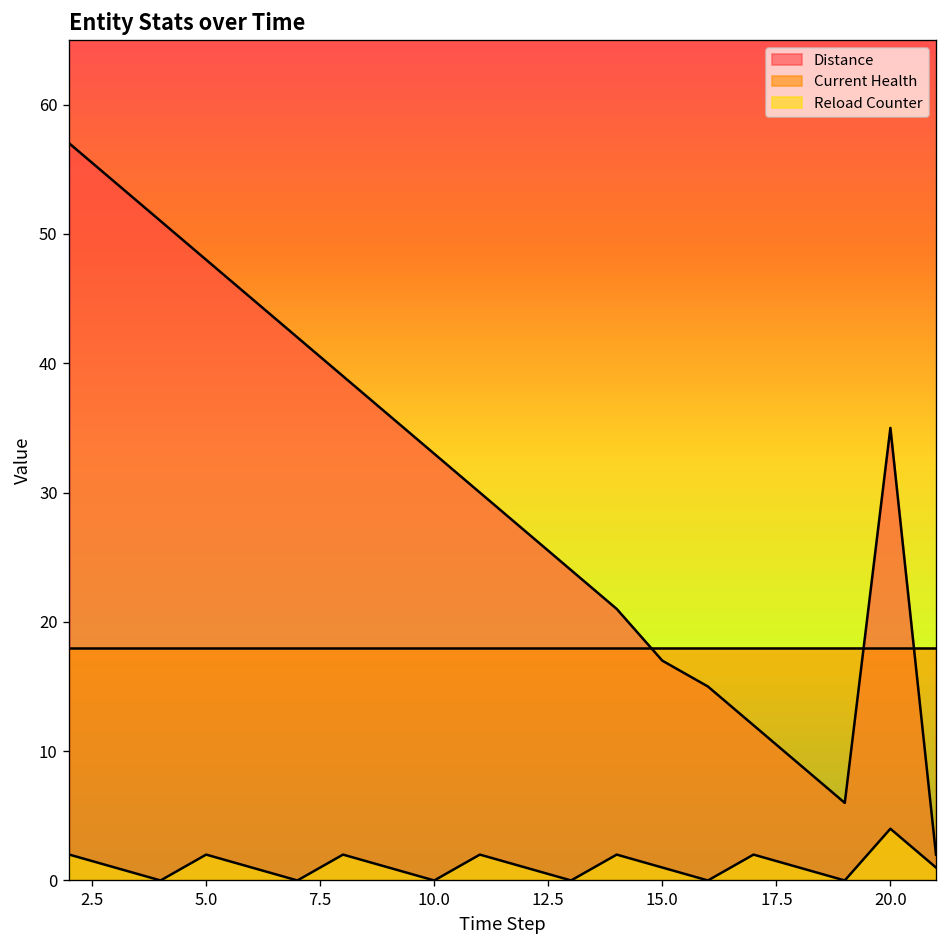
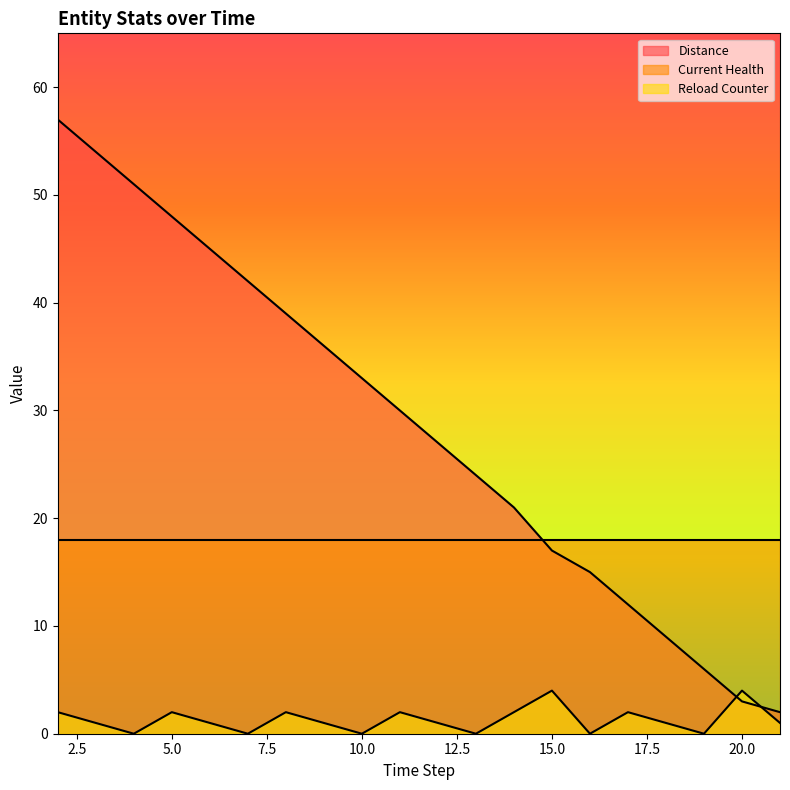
Reload Counter, 15.0: 1 -> 4
Distance, 20.0: 35 -> 3
